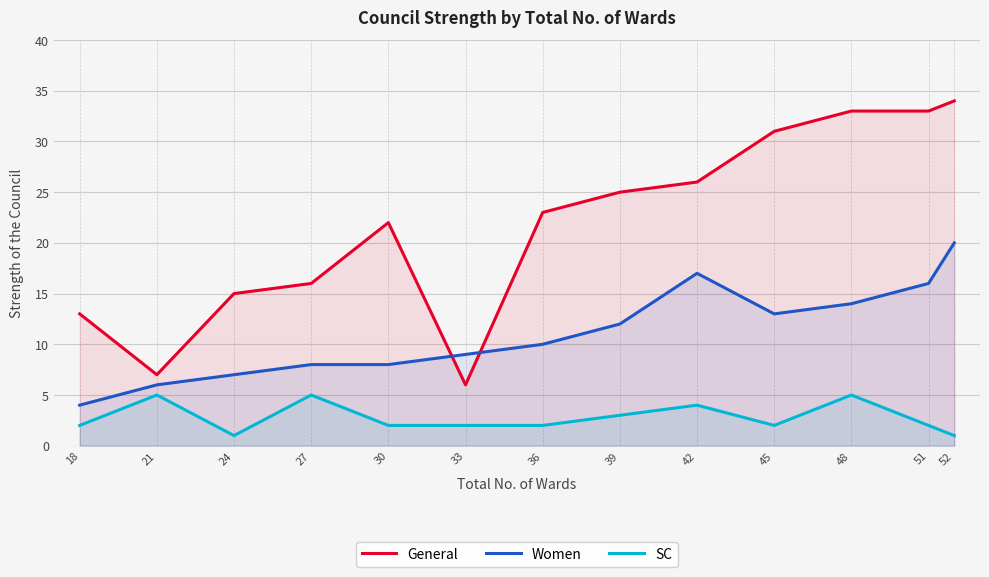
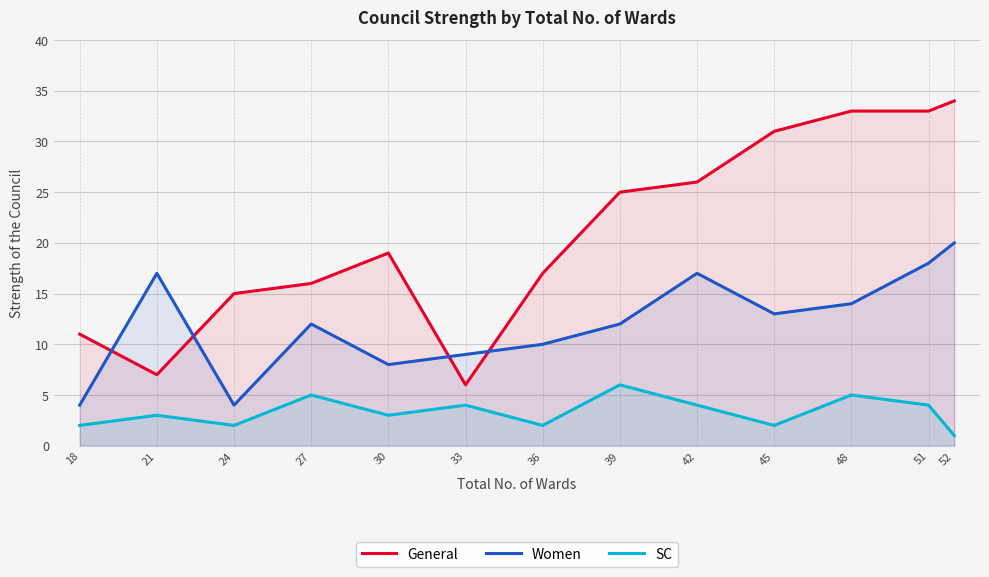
General, 18: 13 -> 11
Women, 21: 6 -> 17
SC, 21: 5 -> 3
Women, 24: 7 -> 4
SC, 24: 1 -> 2
Women, 27: 8 -> 12
General, 30: 22 -> 19
SC, 30: 2 -> 3
SC, 33: 2 -> 4
General, 36: 23 -> 17
SC, 39: 3 -> 6
Women, 51: 16 -> 18
SC, 51: 2 -> 4
